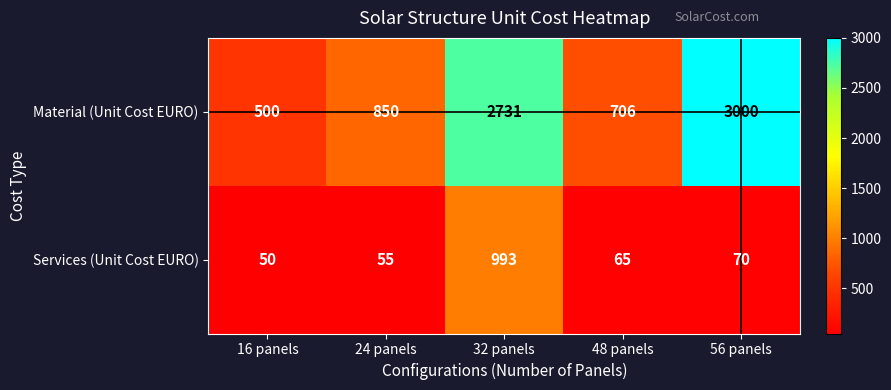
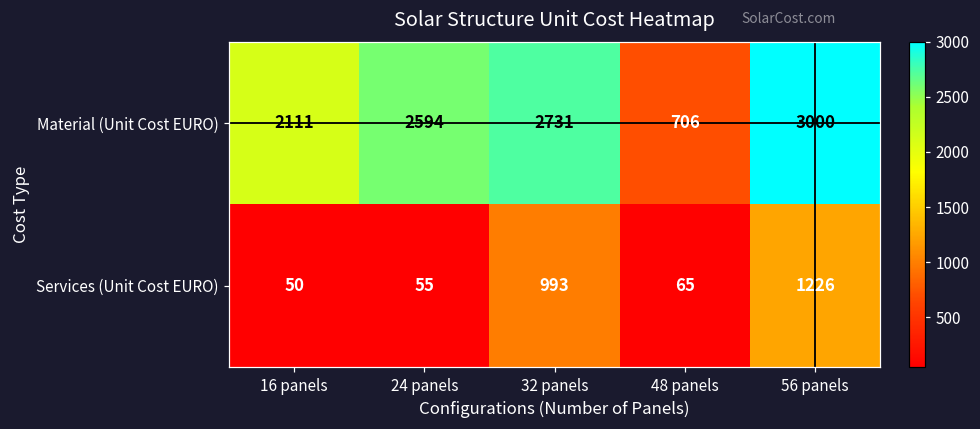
Material (Unit Cost EURO), 16 panels: 500 -> 2111
Material (Unit Cost EURO), 24 panels: 850 -> 2594
Services (Unit Cost EURO), 56 panels: 70 -> 1226
